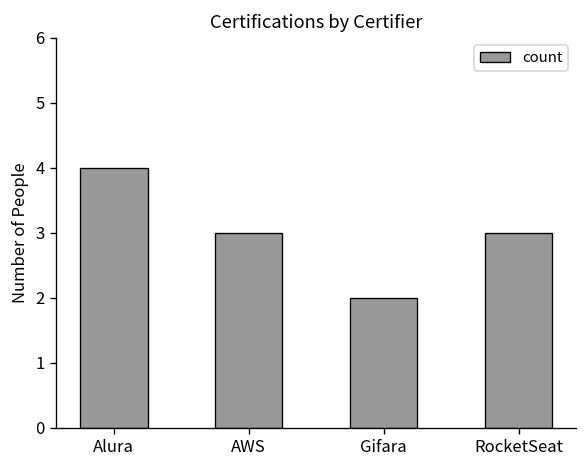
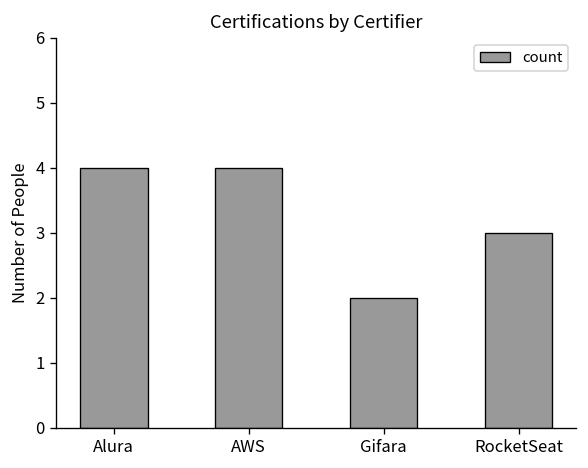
AWS: 3 -> 4
